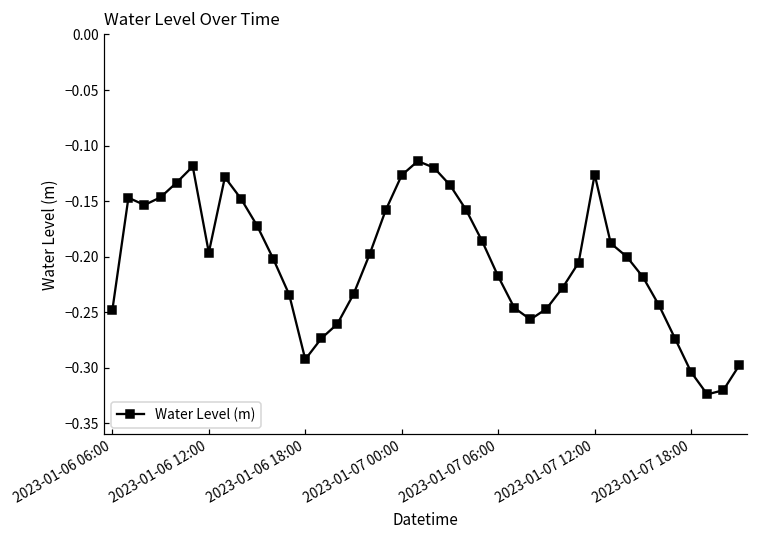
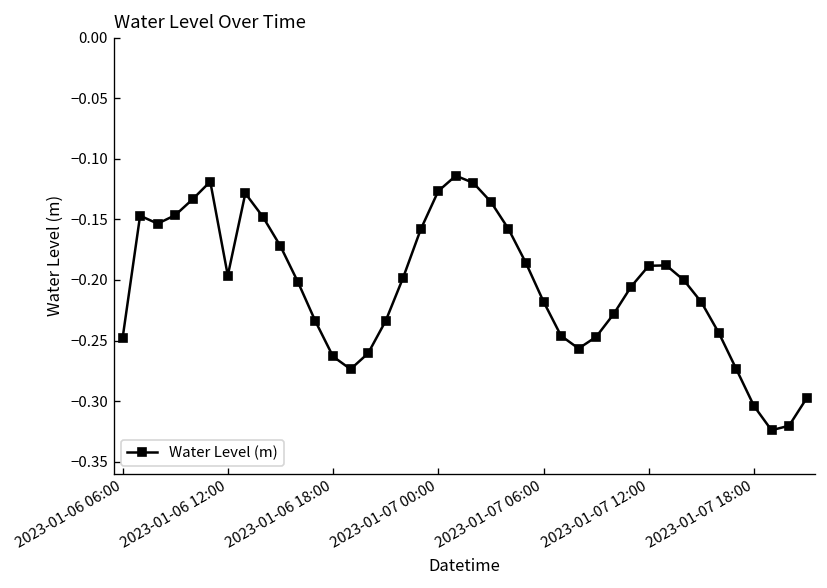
2023-01-06 18:00: -0.292 -> -0.263
2023-01-07 12:00: -0.126 -> -0.188
